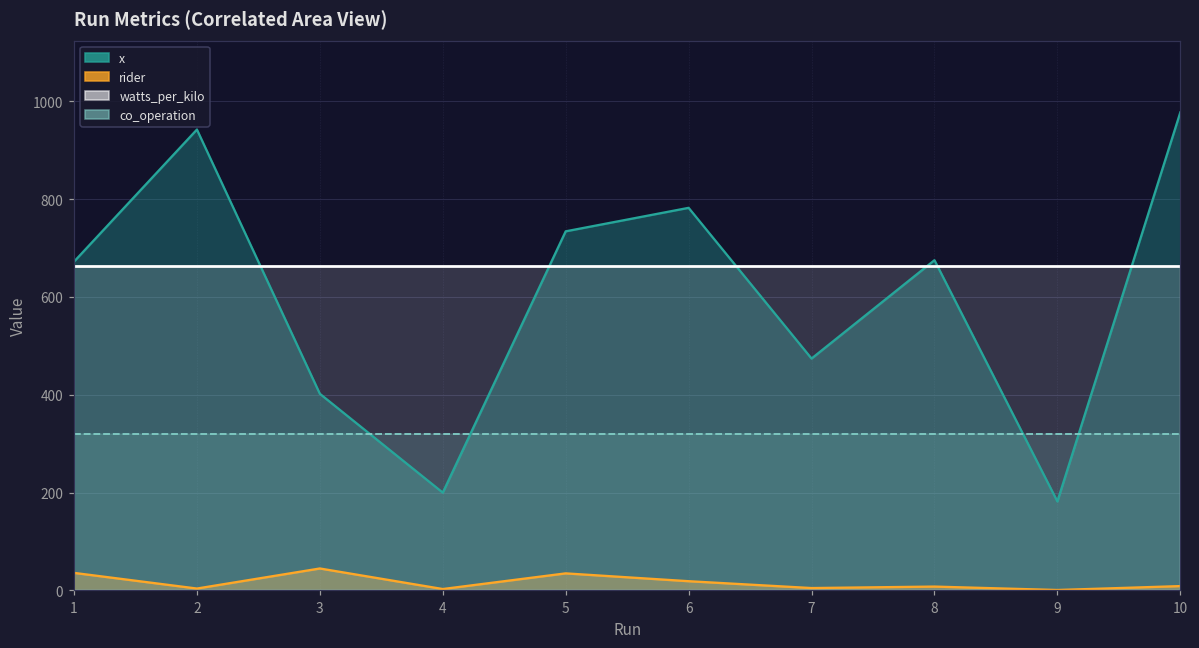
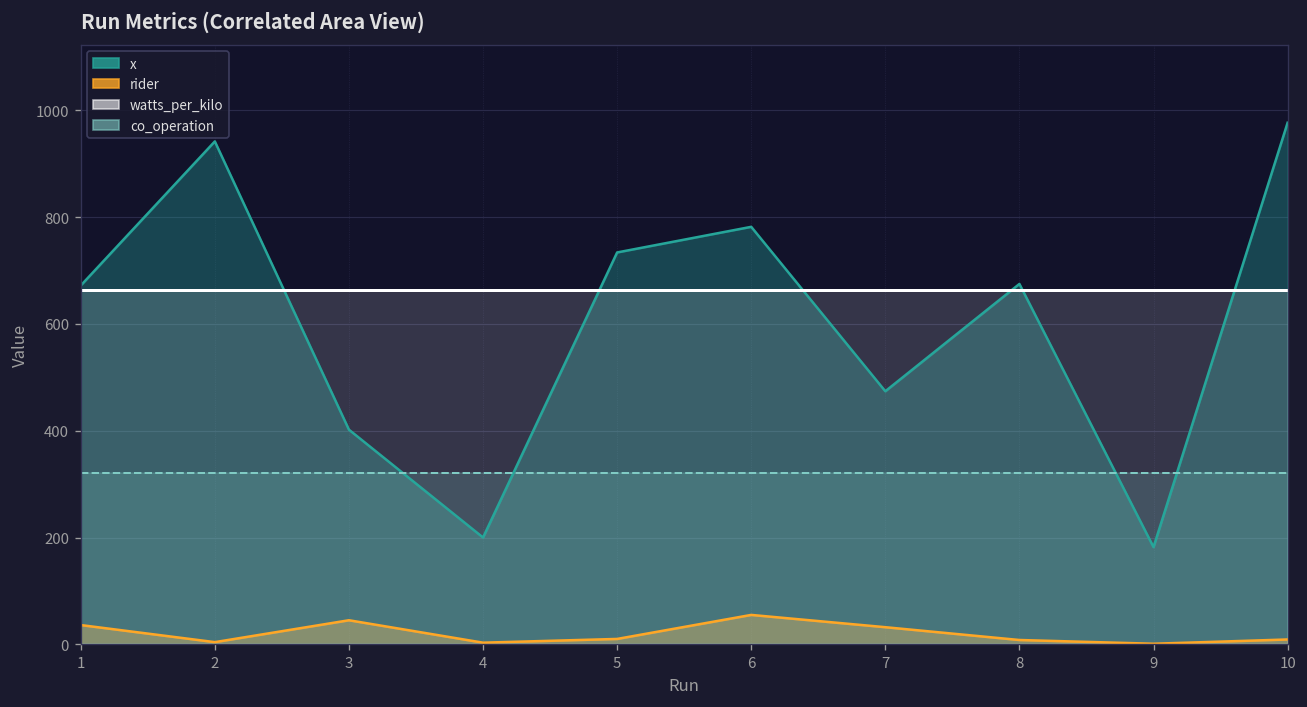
rider, 5: 40 -> 10
rider, 6: 20 -> 60
rider, 7: 10 -> 30
